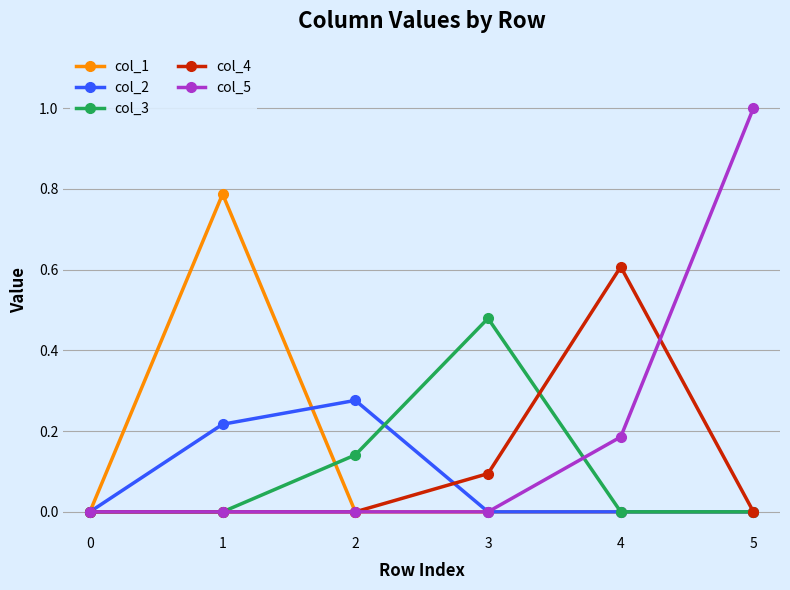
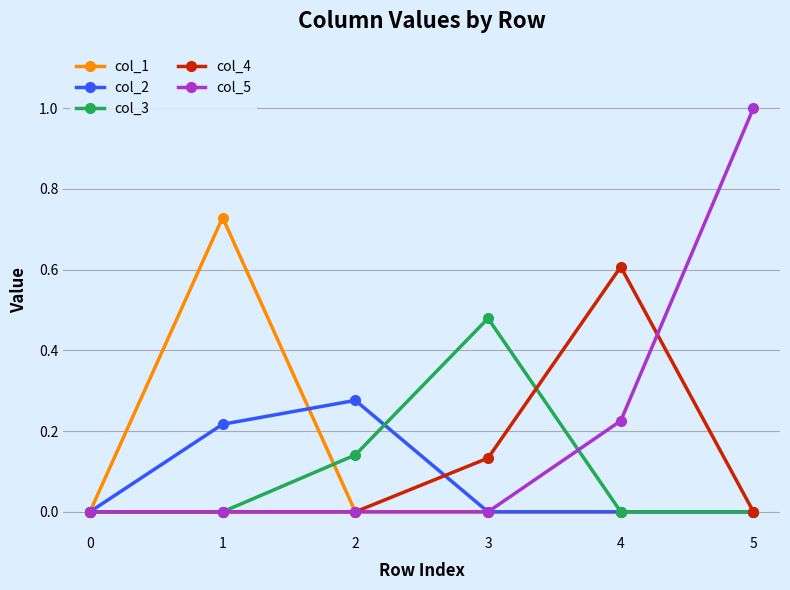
col_1, 1: 0.79 -> 0.73
col_4, 3: 0.09 -> 0.13
col_5, 4: 0.19 -> 0.23
